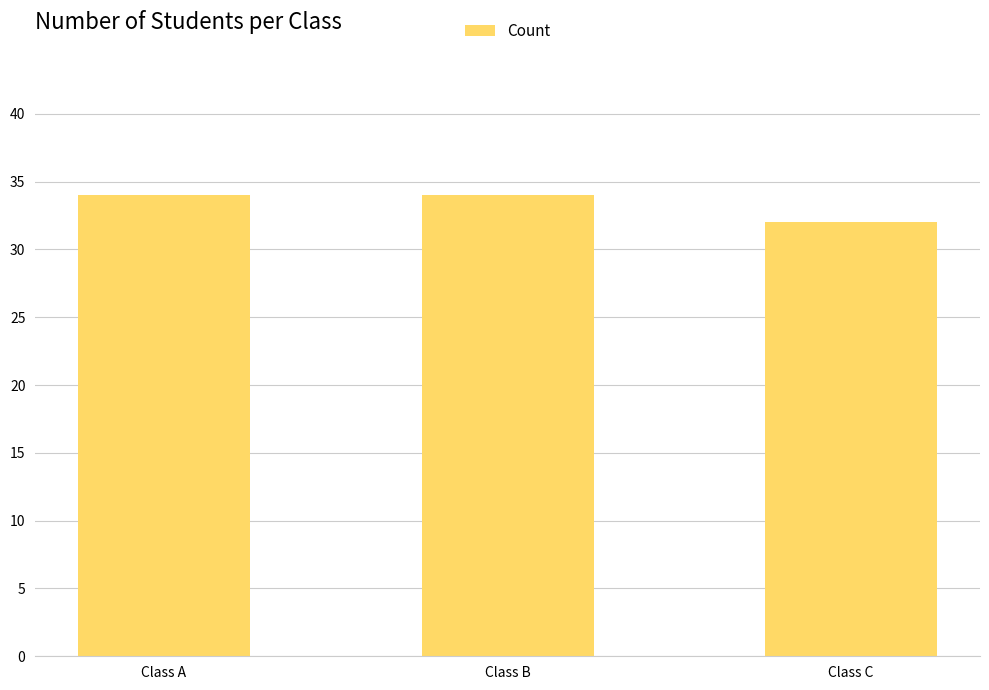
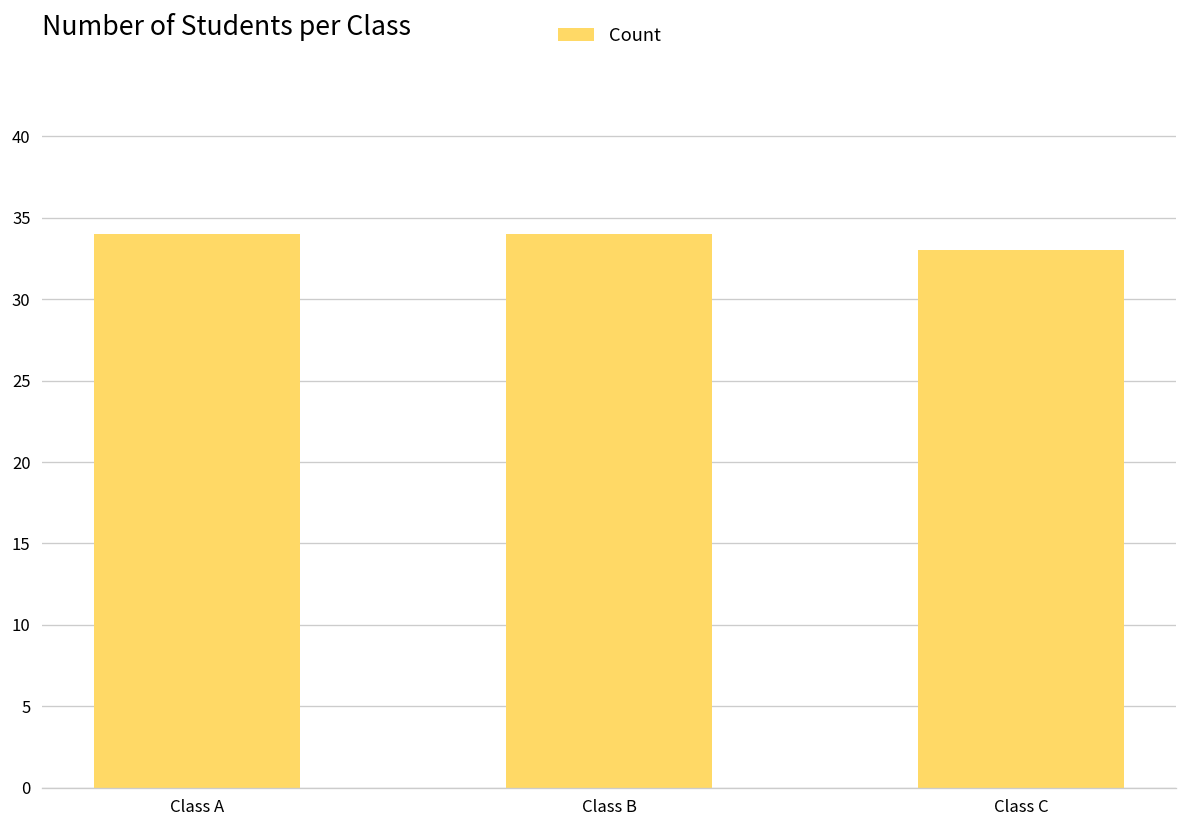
Class C: 32 -> 33
